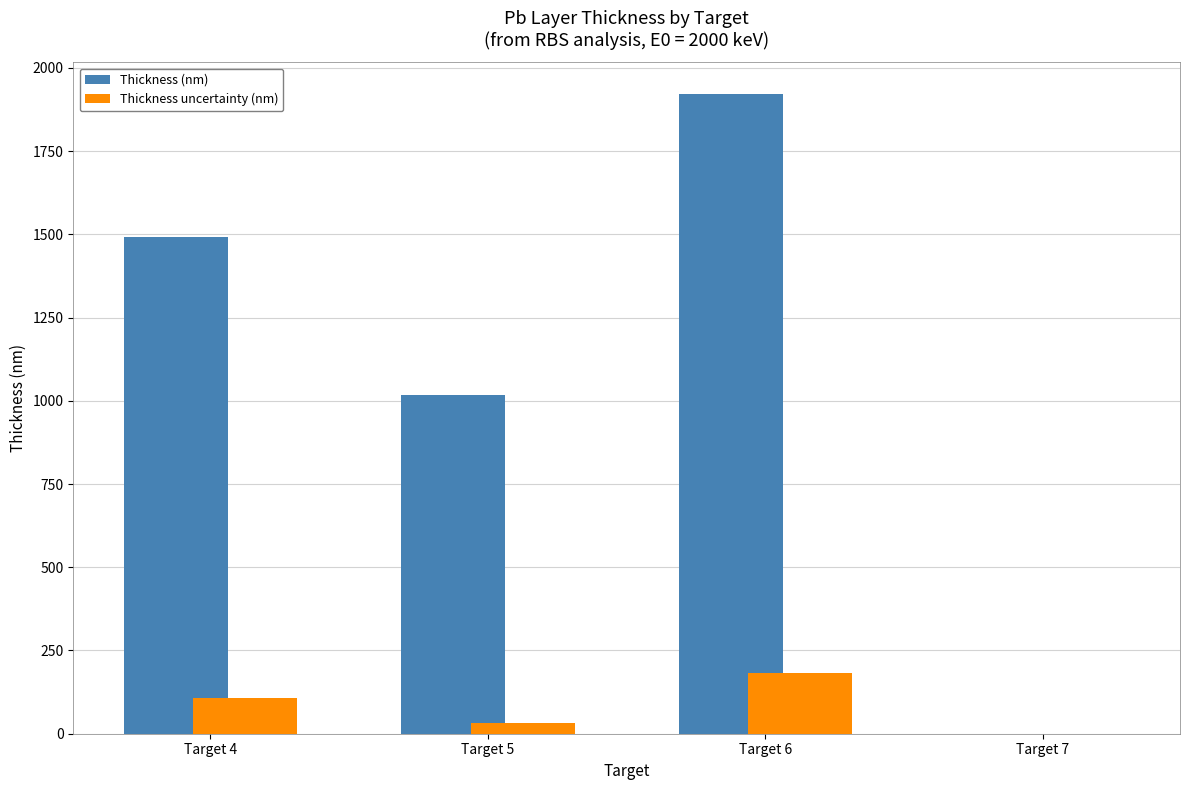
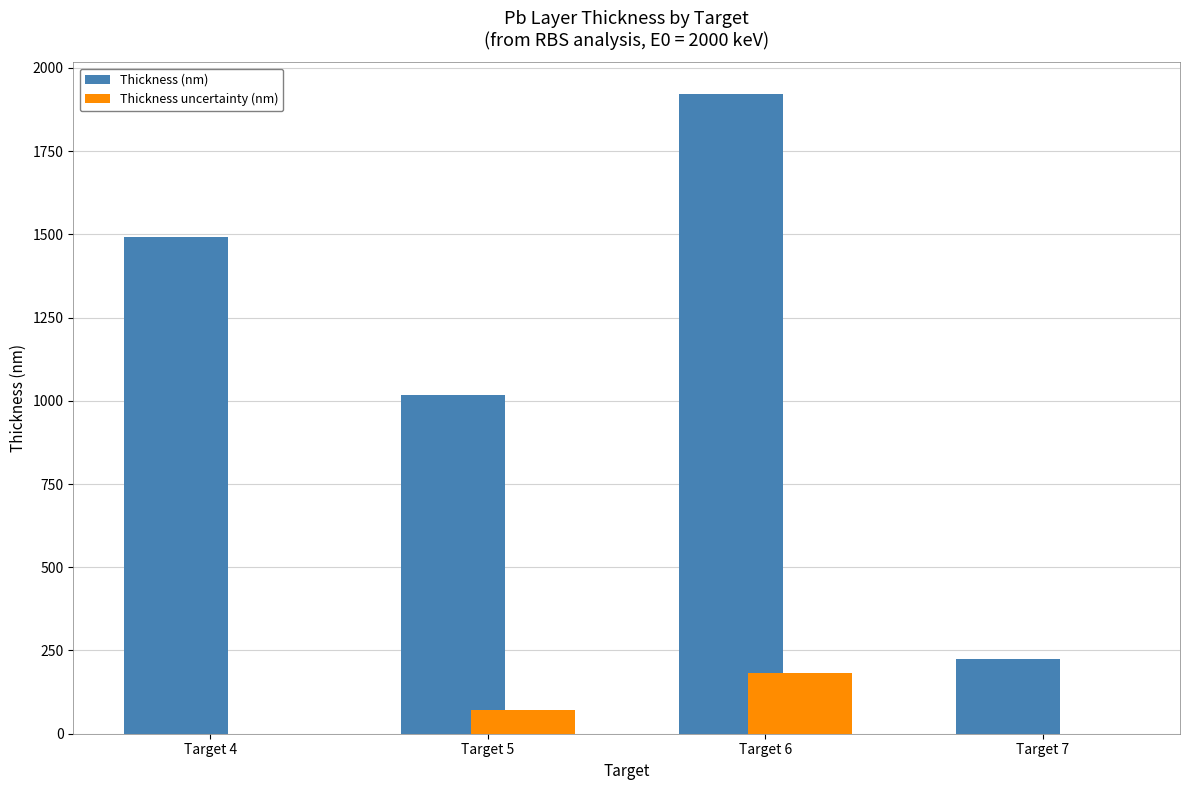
Thickness uncertainty (nm), Target 4: 110 -> 0
Thickness uncertainty (nm), Target 5: 30 -> 70
Thickness (nm), Target 7: 0 -> 220
